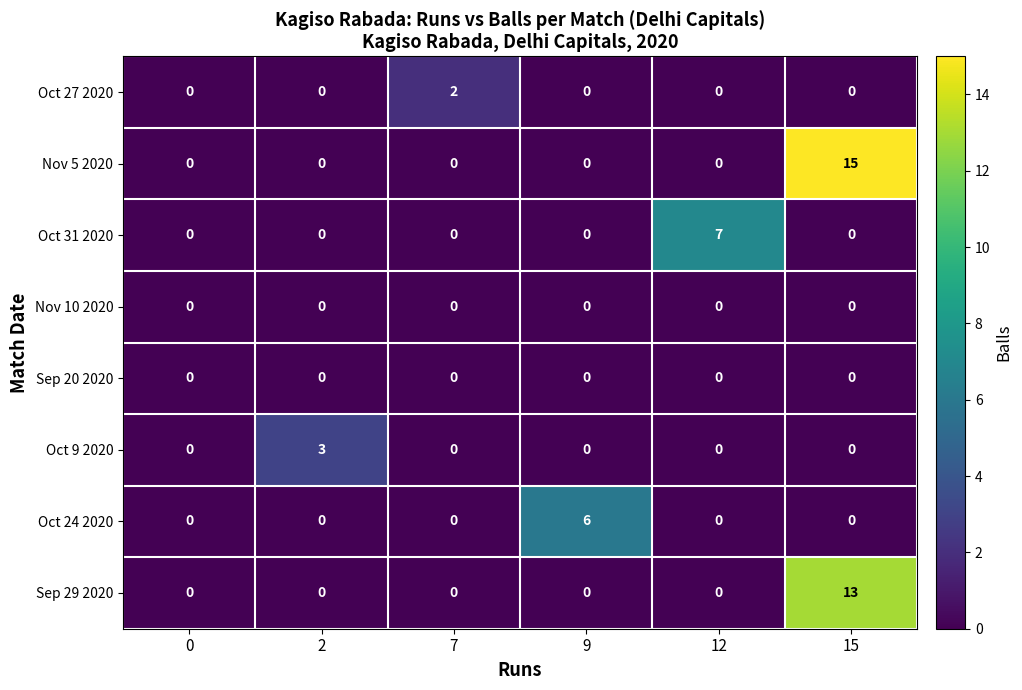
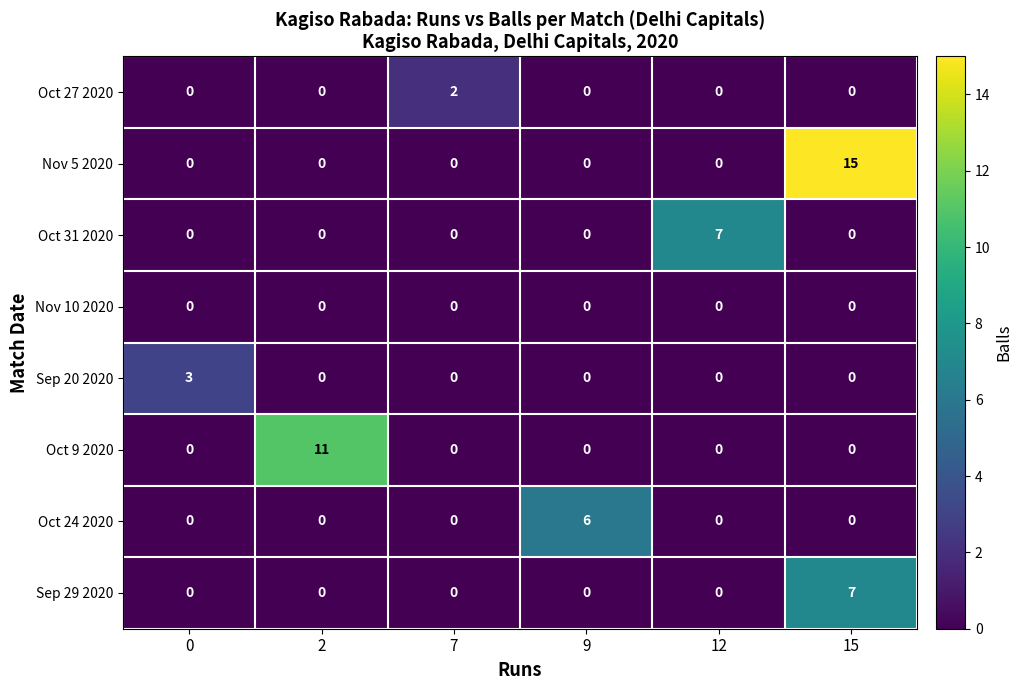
Sep 20 2020, 0: 0 -> 3
Oct 9 2020, 2: 3 -> 11
Sep 29 2020, 15: 13 -> 7
